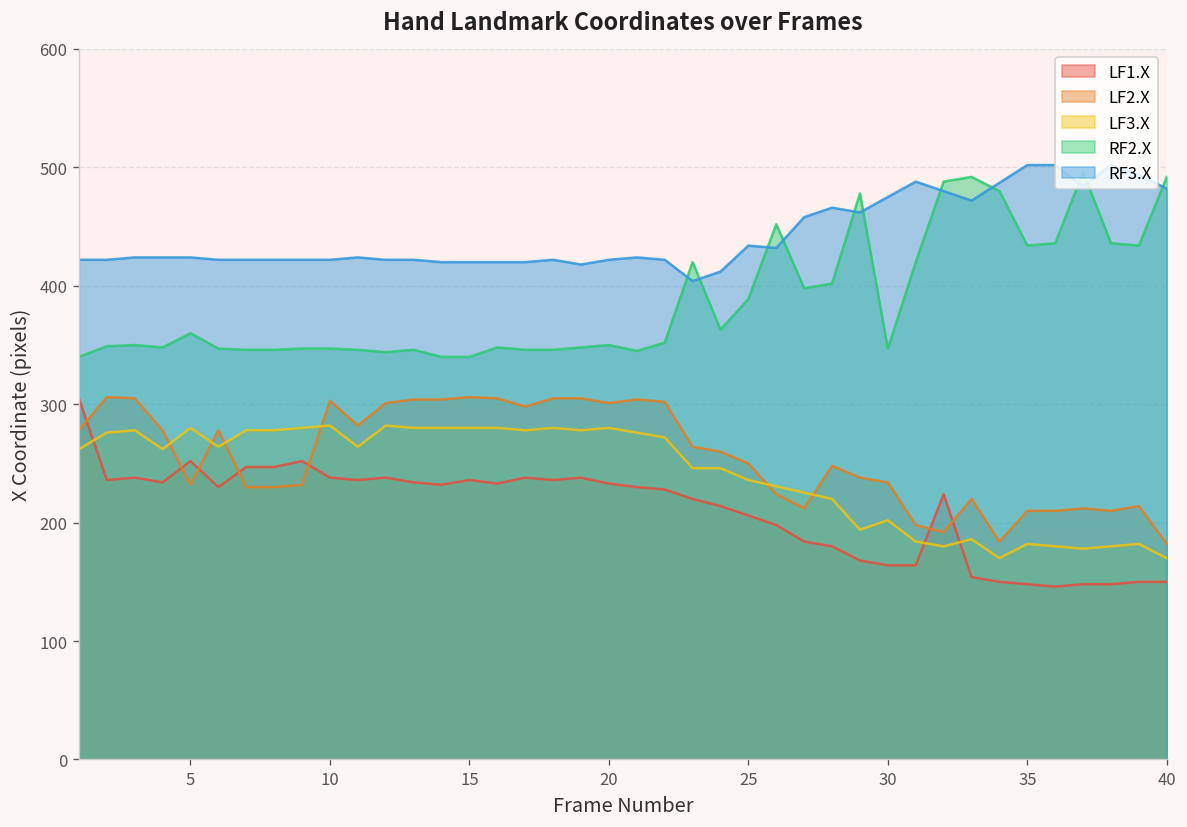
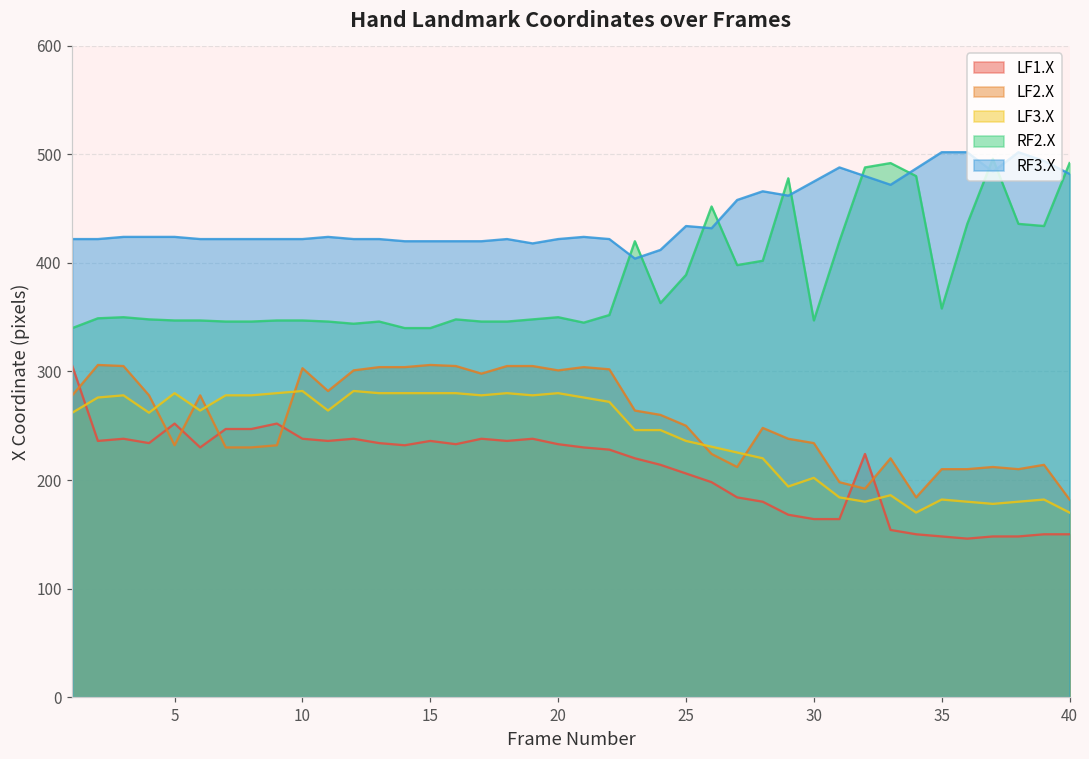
RF2.X, 5: 360 -> 350
RF2.X, 35: 430 -> 360
